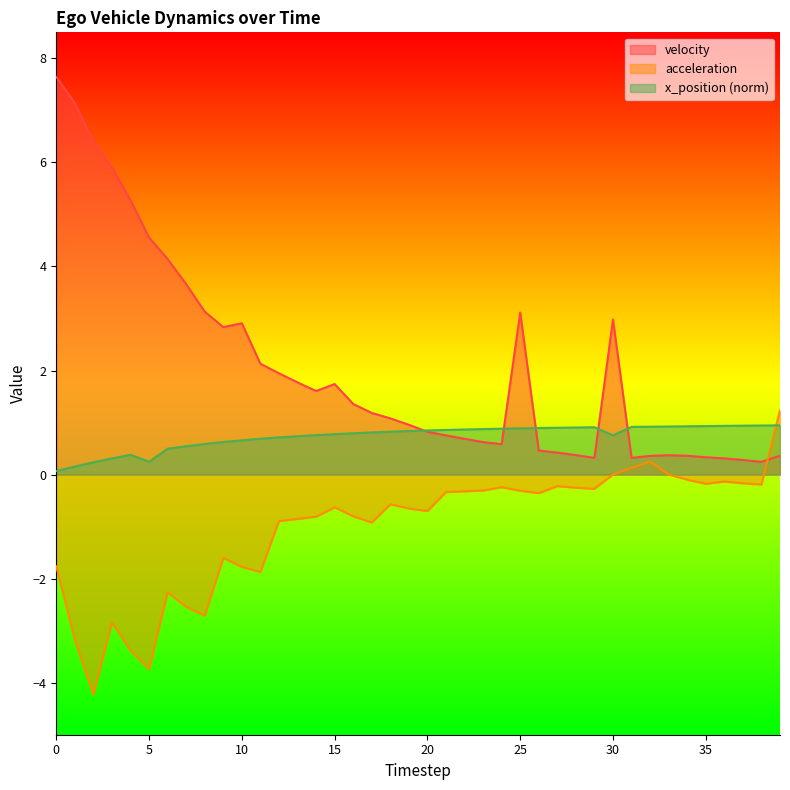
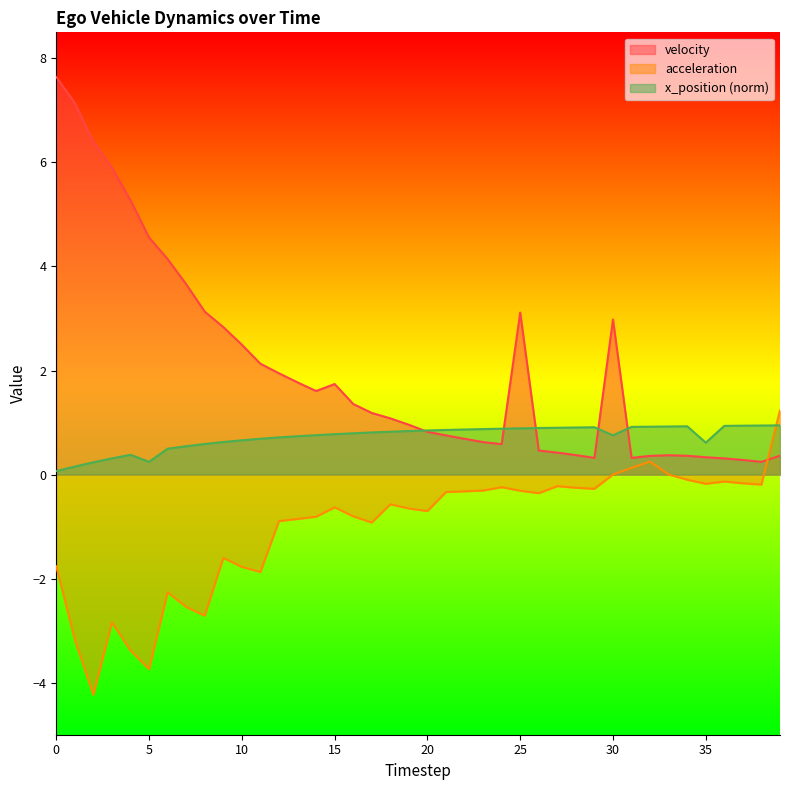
velocity, 10: 2.9 -> 2.5
x_position (norm), 35: 0.9 -> 0.6
